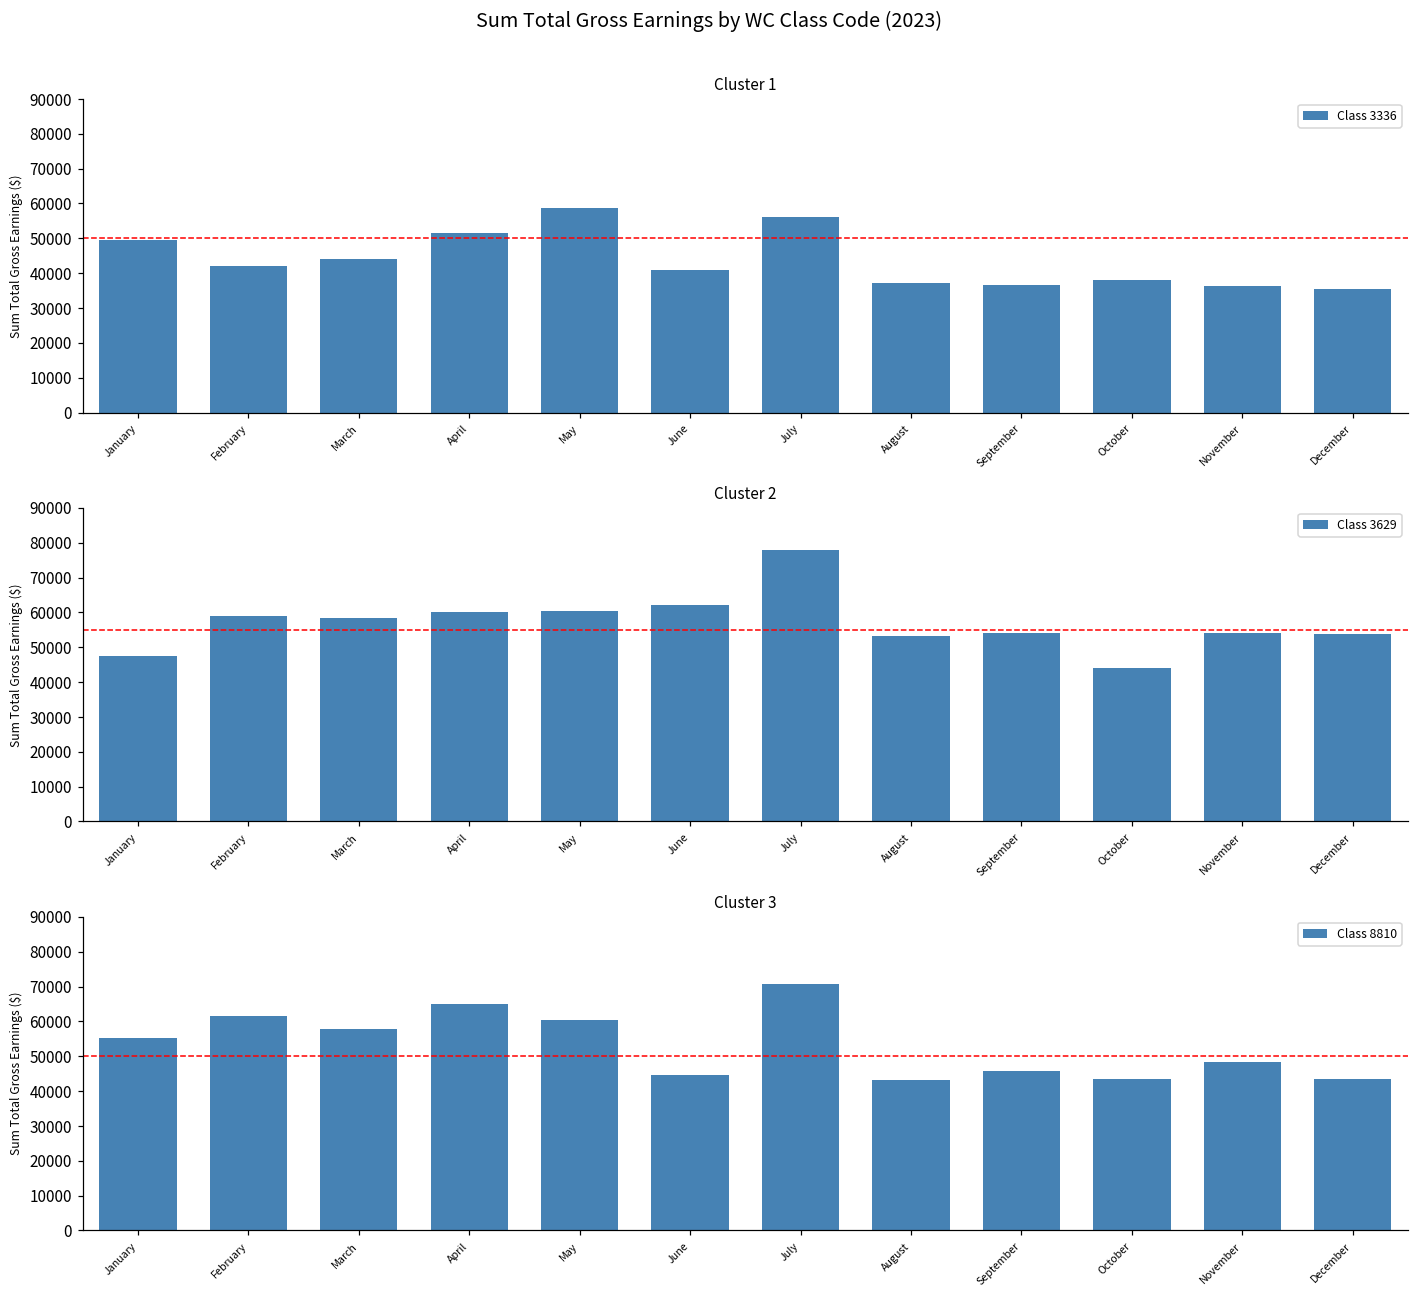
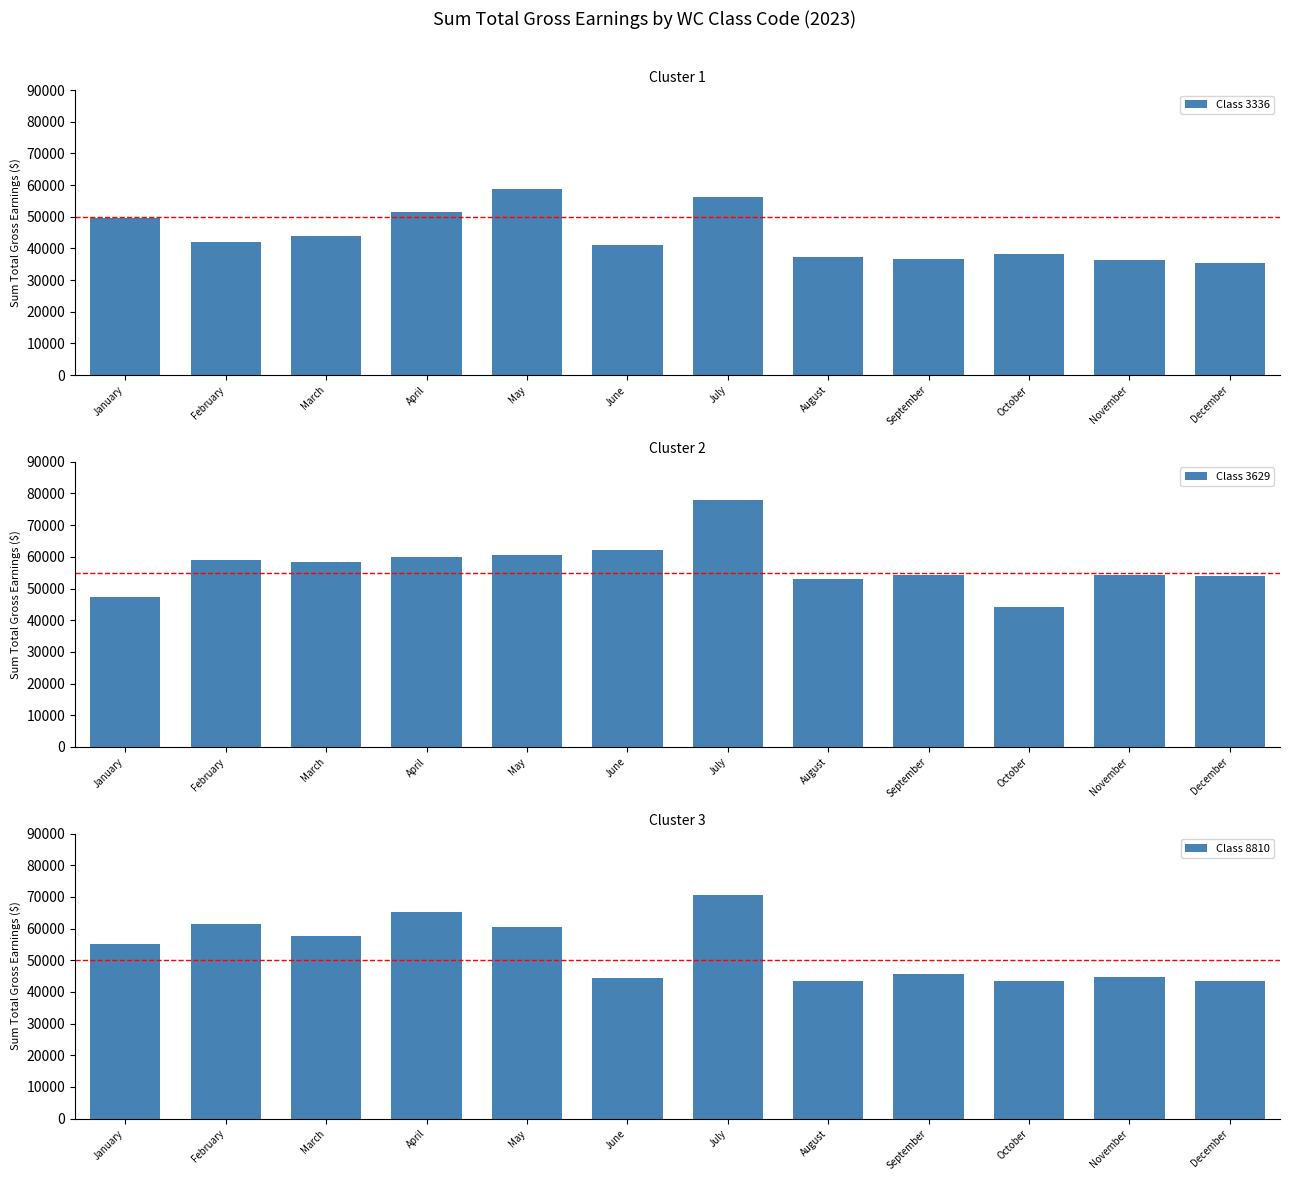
Cluster 3, November: 48000 -> 45000
